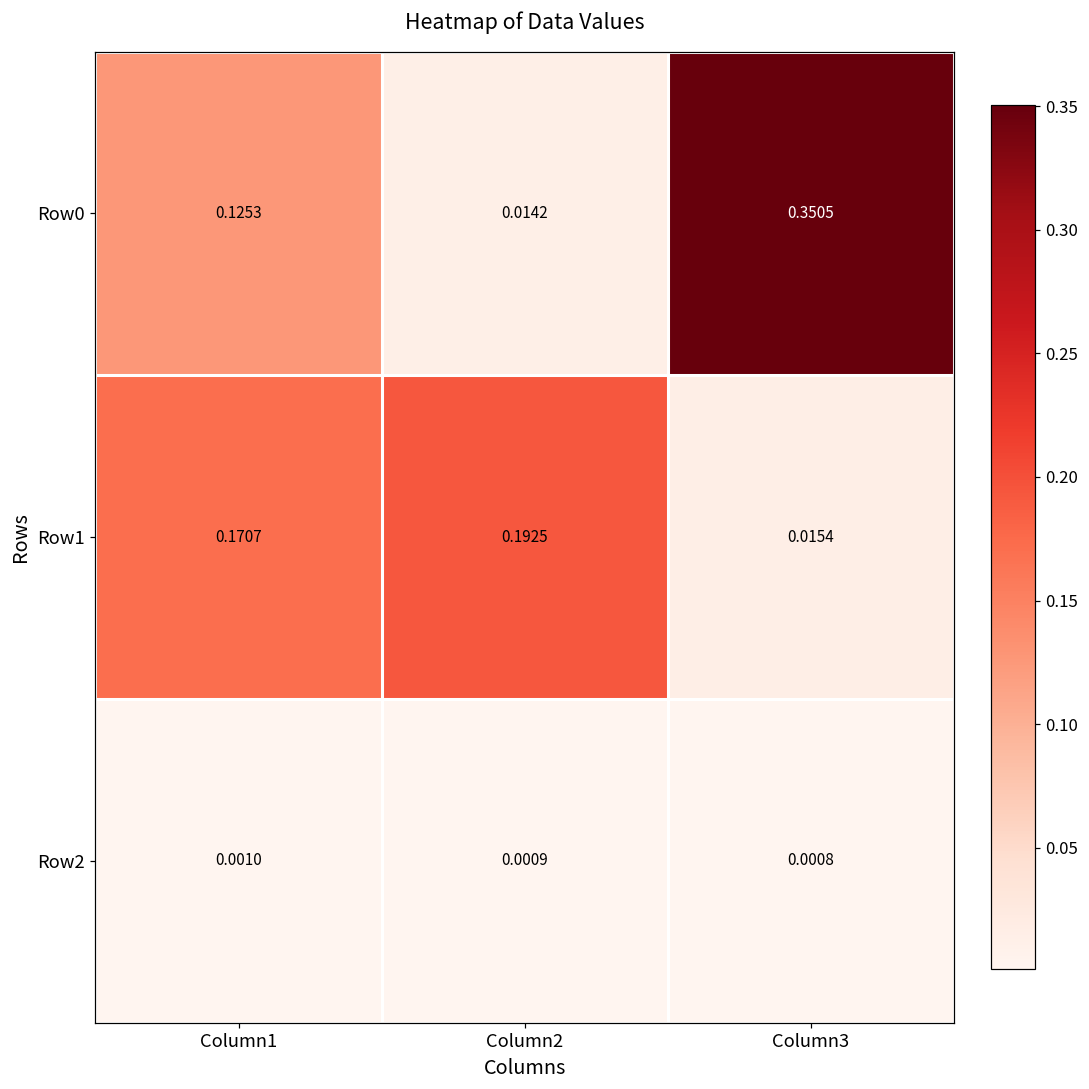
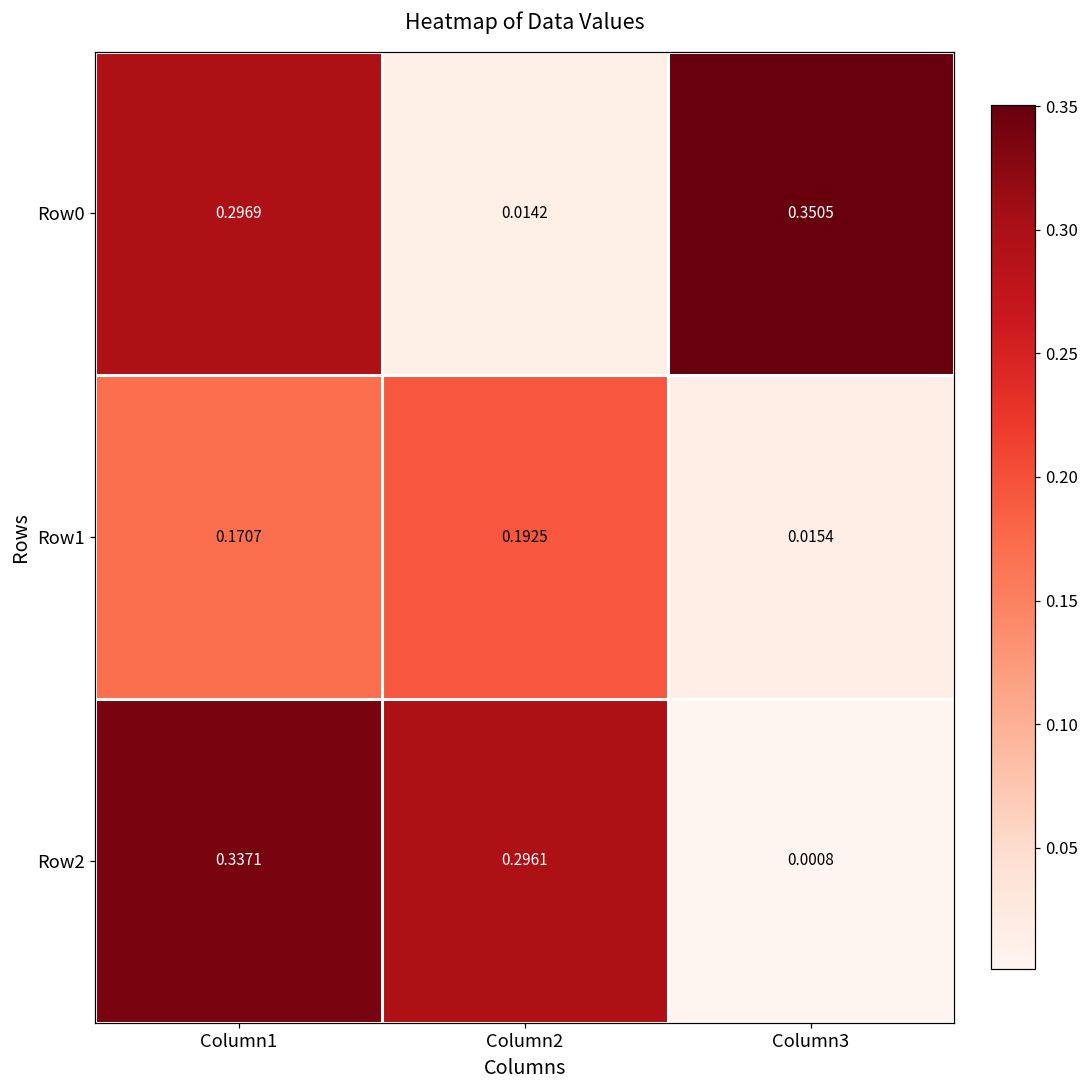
Row0, Column1: 0.1253 -> 0.2969
Row2, Column1: 0.0010 -> 0.3371
Row2, Column2: 0.0009 -> 0.2961
